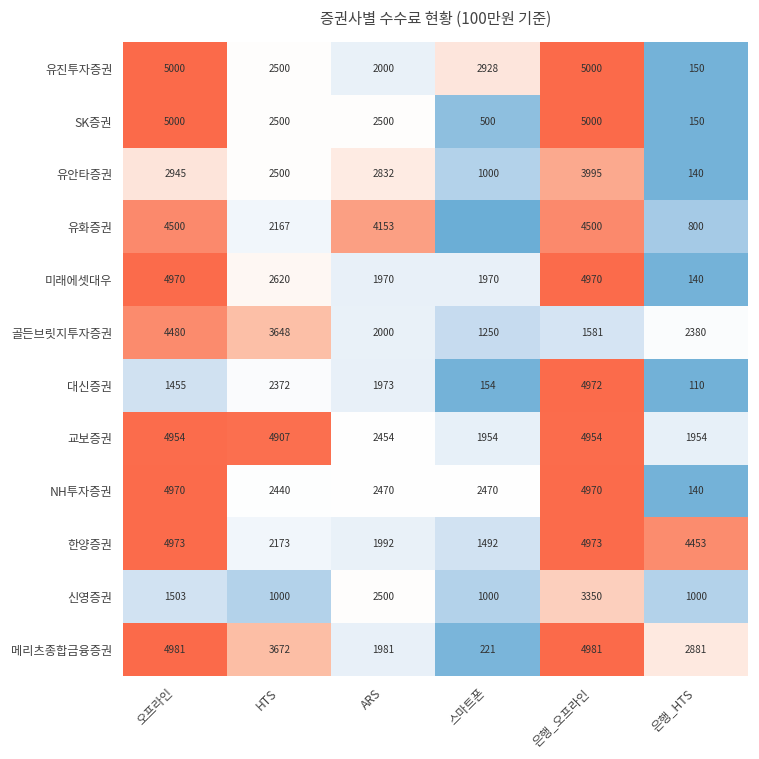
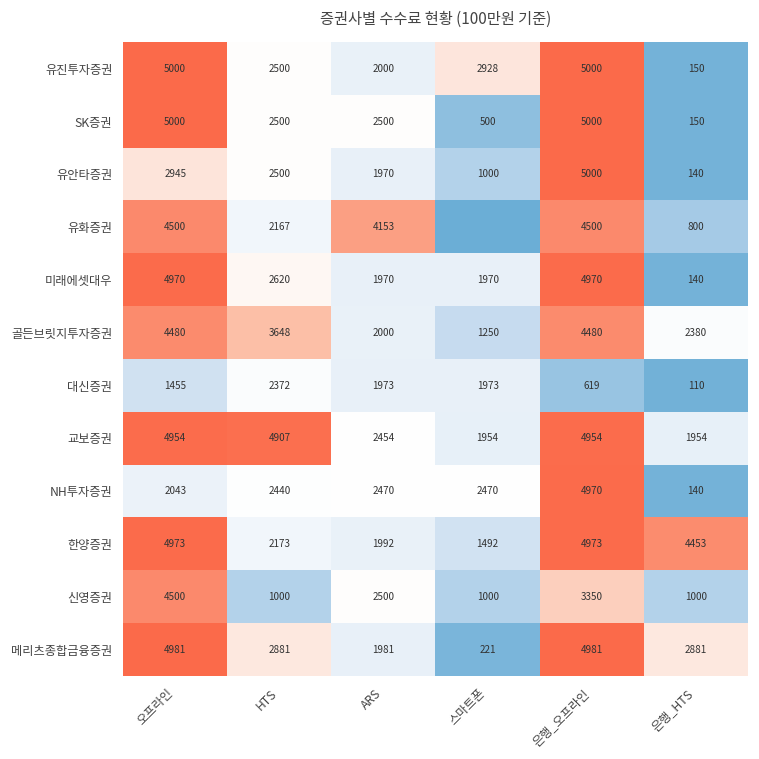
유안타증권, ARS: 2832 -> 1970
유안타증권, 은행_오프라인: 3995 -> 5000
골든브릿지투자증권, 은행_오프라인: 1581 -> 4480
대신증권, 스마트폰: 154 -> 1973
대신증권, 은행_오프라인: 4972 -> 619
NH투자증권, 오프라인: 4970 -> 2043
신영증권, 오프라인: 1503 -> 4500
메리츠종합금융증권, HTS: 3672 -> 2881
